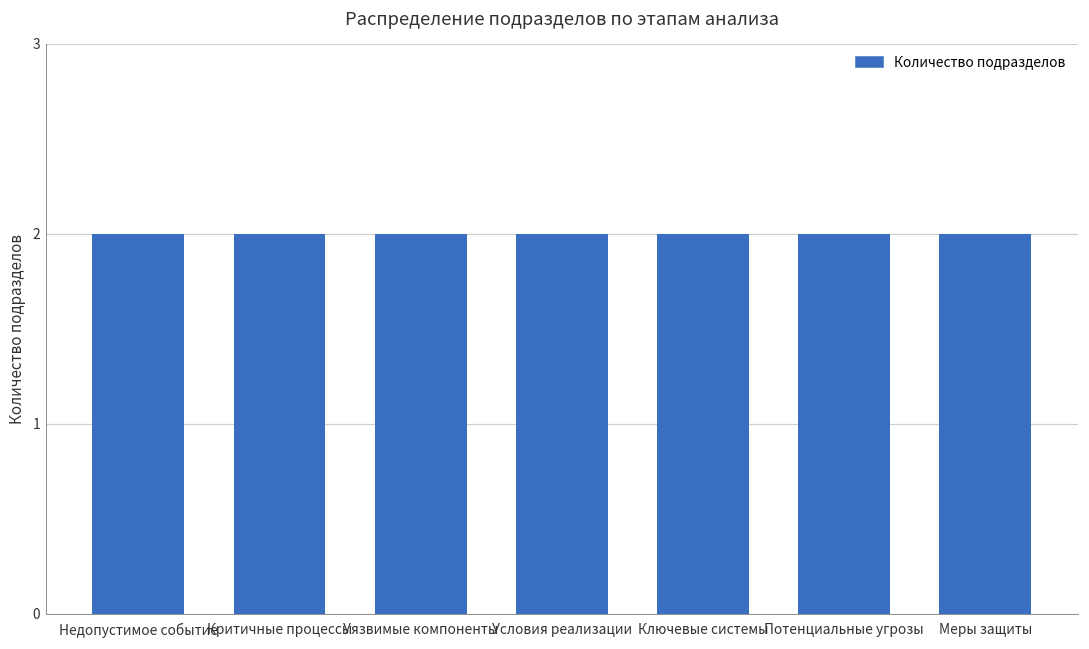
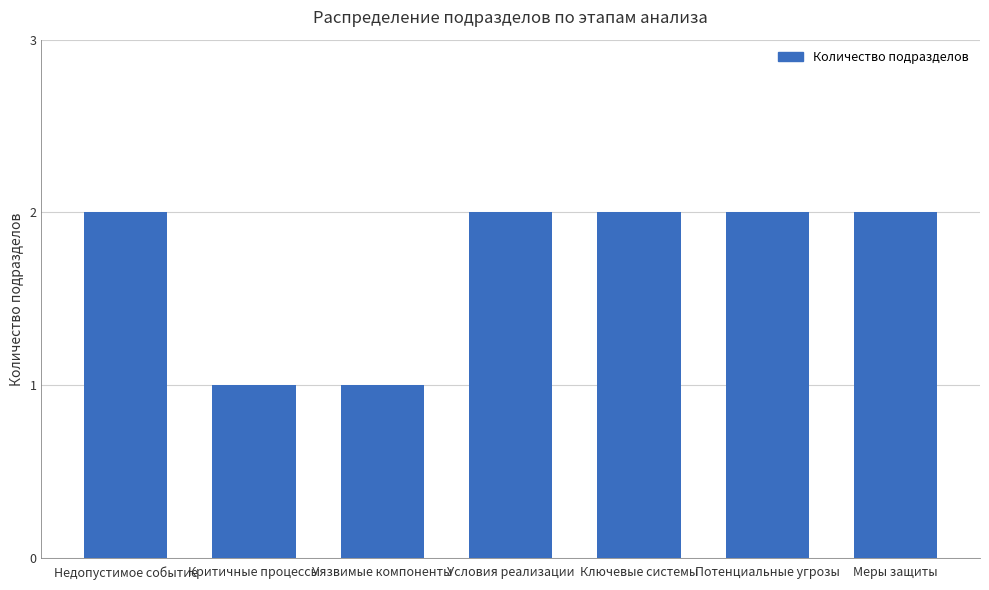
Критичные процессы: 2 -> 1
Уязвимые компоненты: 2 -> 1
